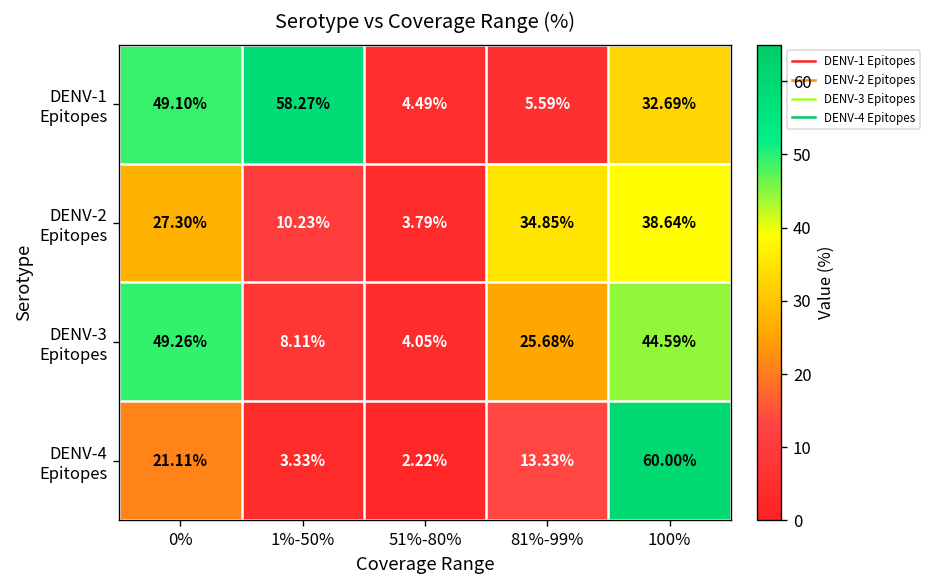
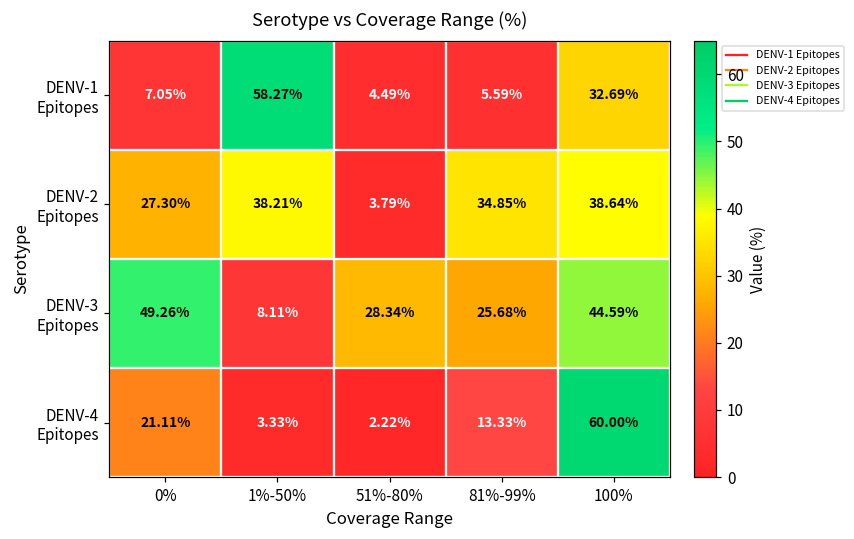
DENV-1 Epitopes, 0%: 49.10% -> 7.05%
DENV-2 Epitopes, 1%-50%: 10.23% -> 38.21%
DENV-3 Epitopes, 51%-80%: 4.05% -> 28.34%
